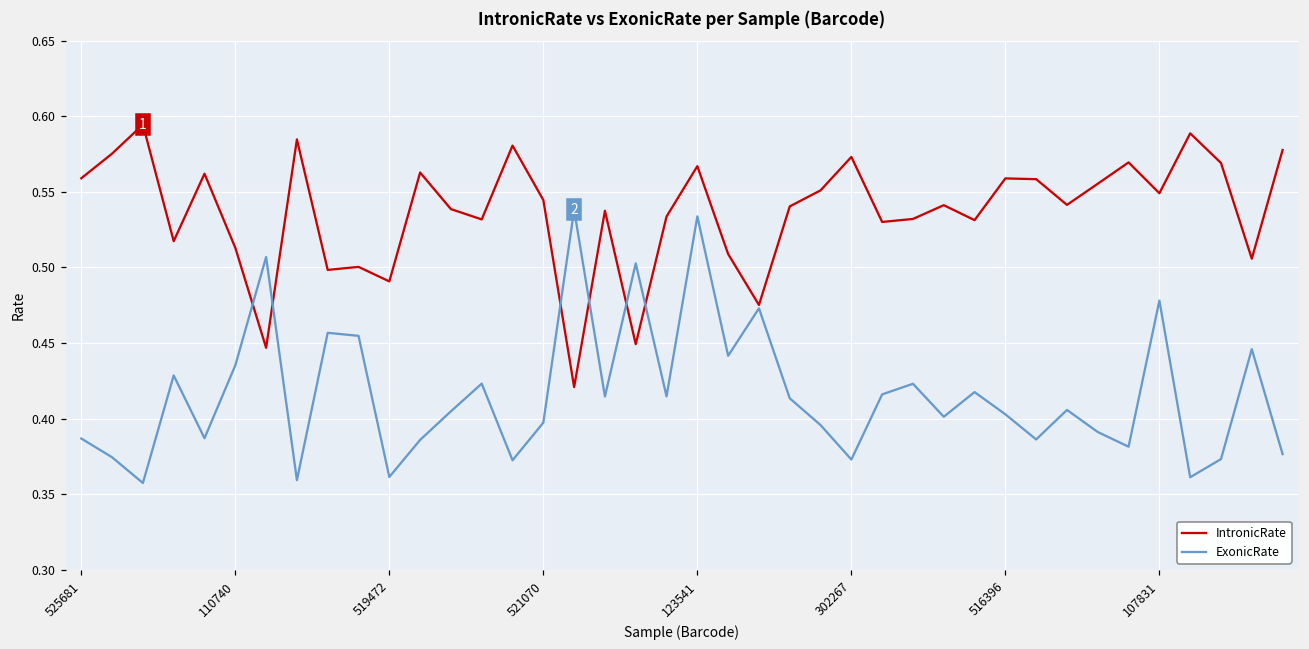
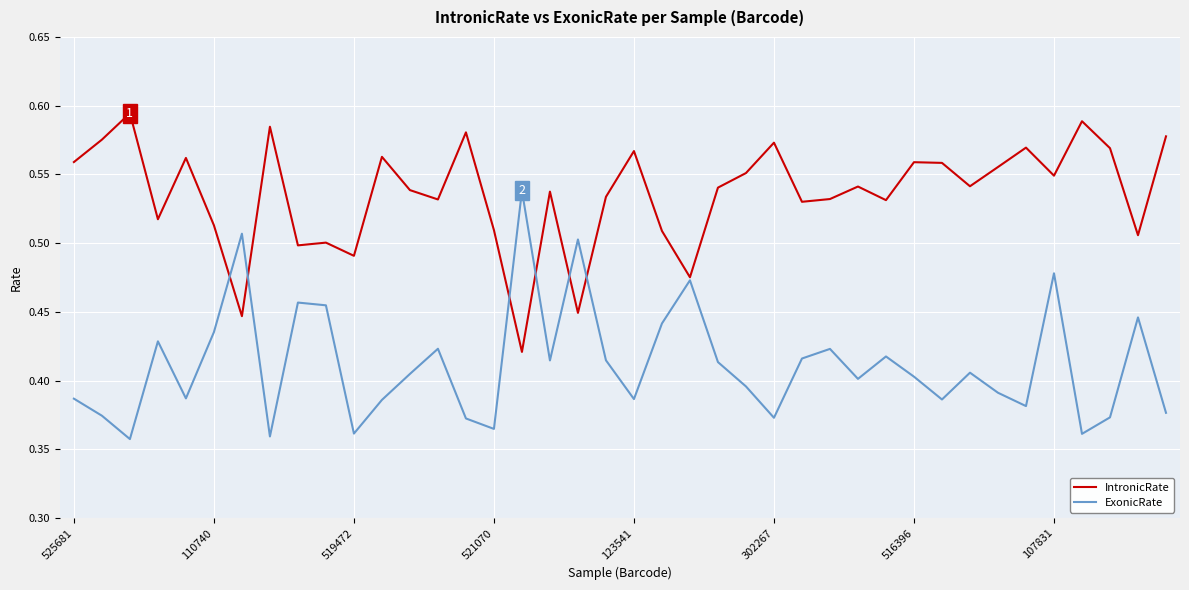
IntronicRate, 521070: 0.545 -> 0.510
ExonicRate, 521070: 0.397 -> 0.365
ExonicRate, 123541: 0.534 -> 0.387
